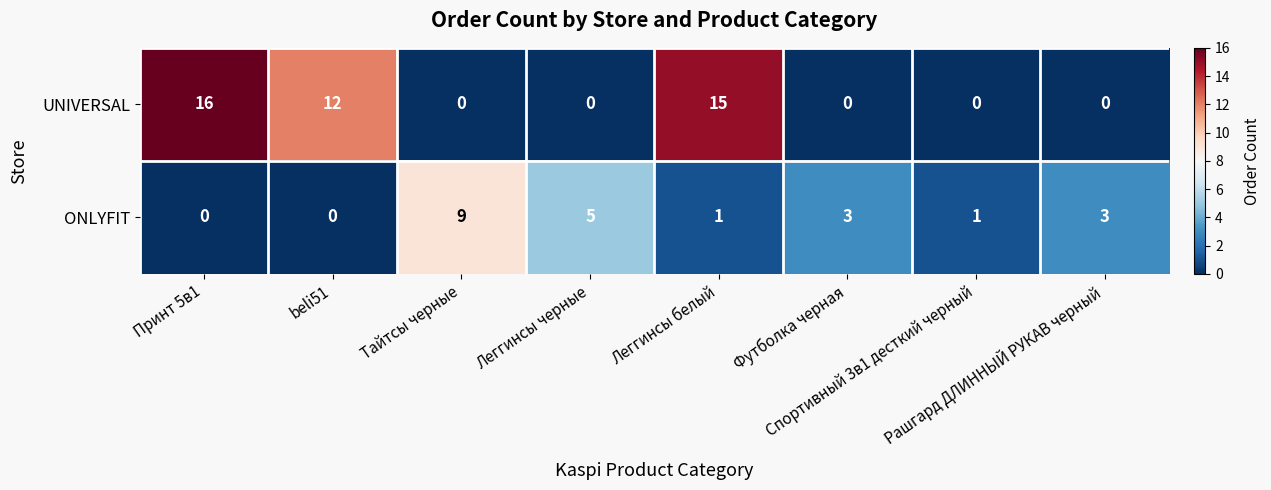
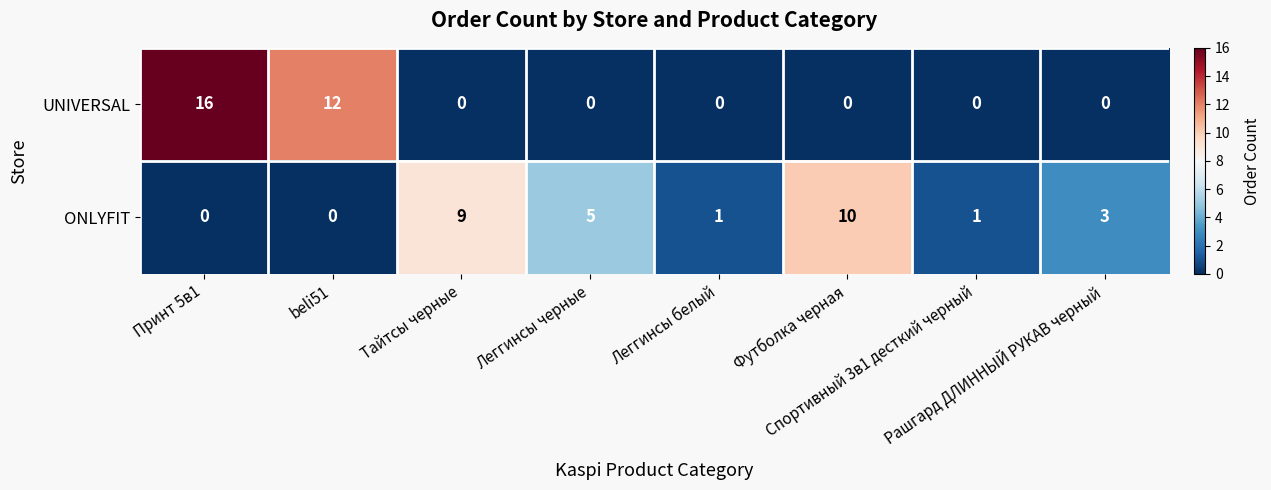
UNIVERSAL, Леггинсы белый: 15 -> 0
ONLYFIT, Футболка черная: 3 -> 10
